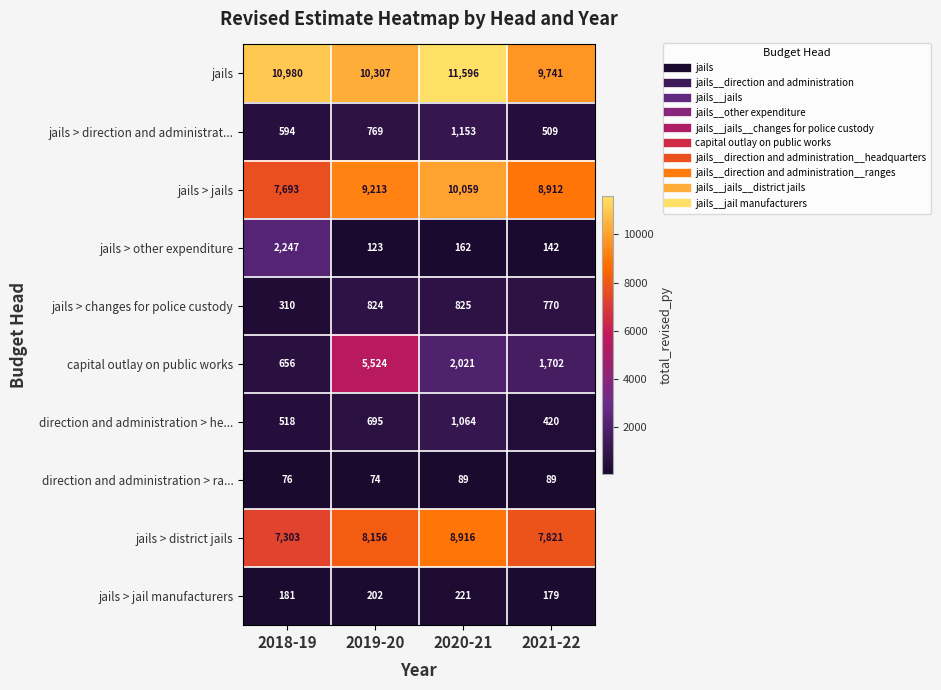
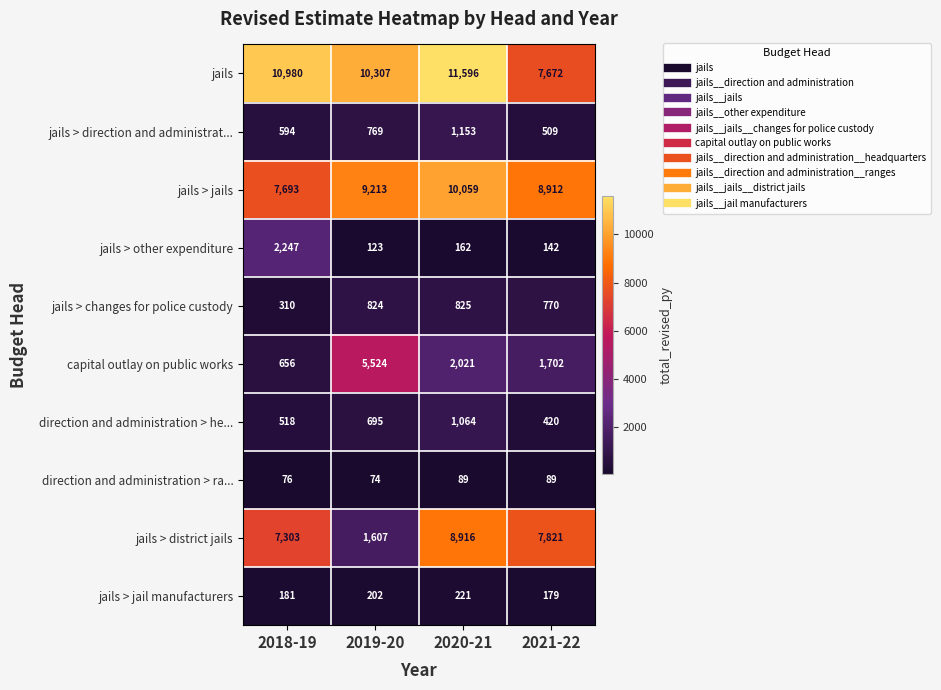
jails, 2021-22: 9,741 -> 7,672
jails > district jails, 2019-20: 8,156 -> 1,607
